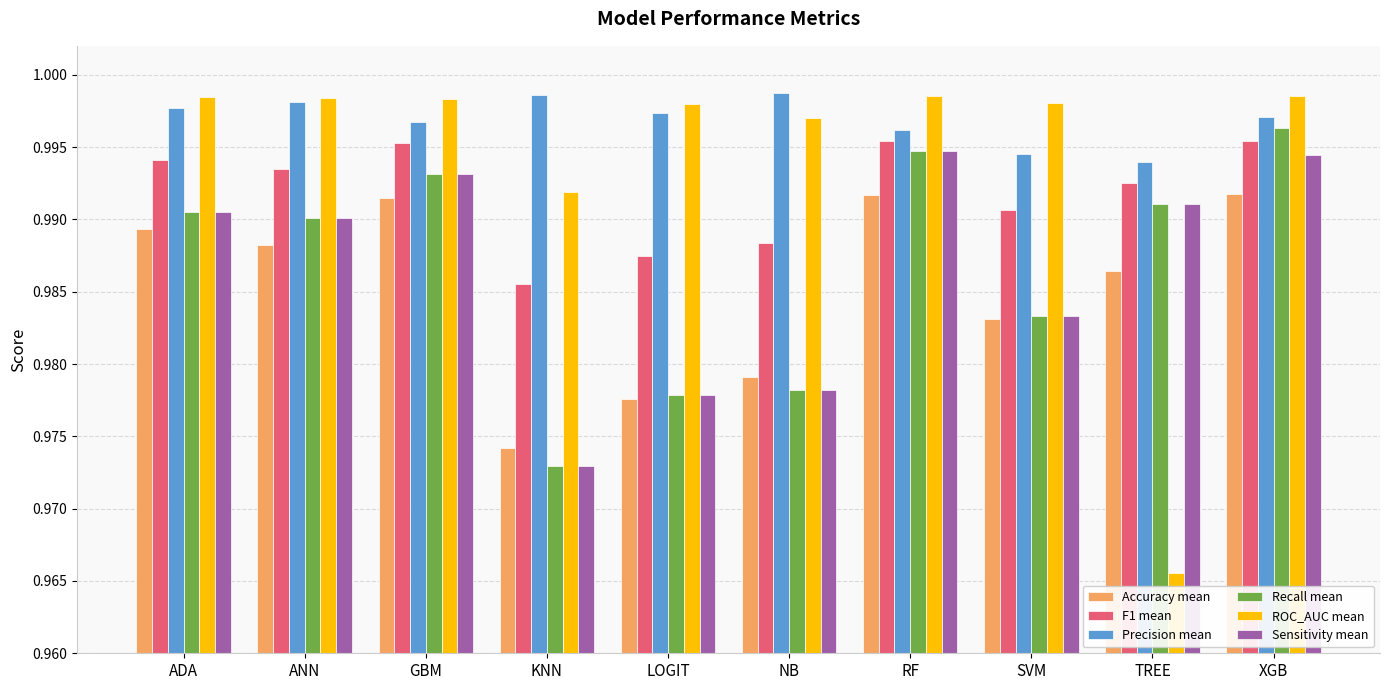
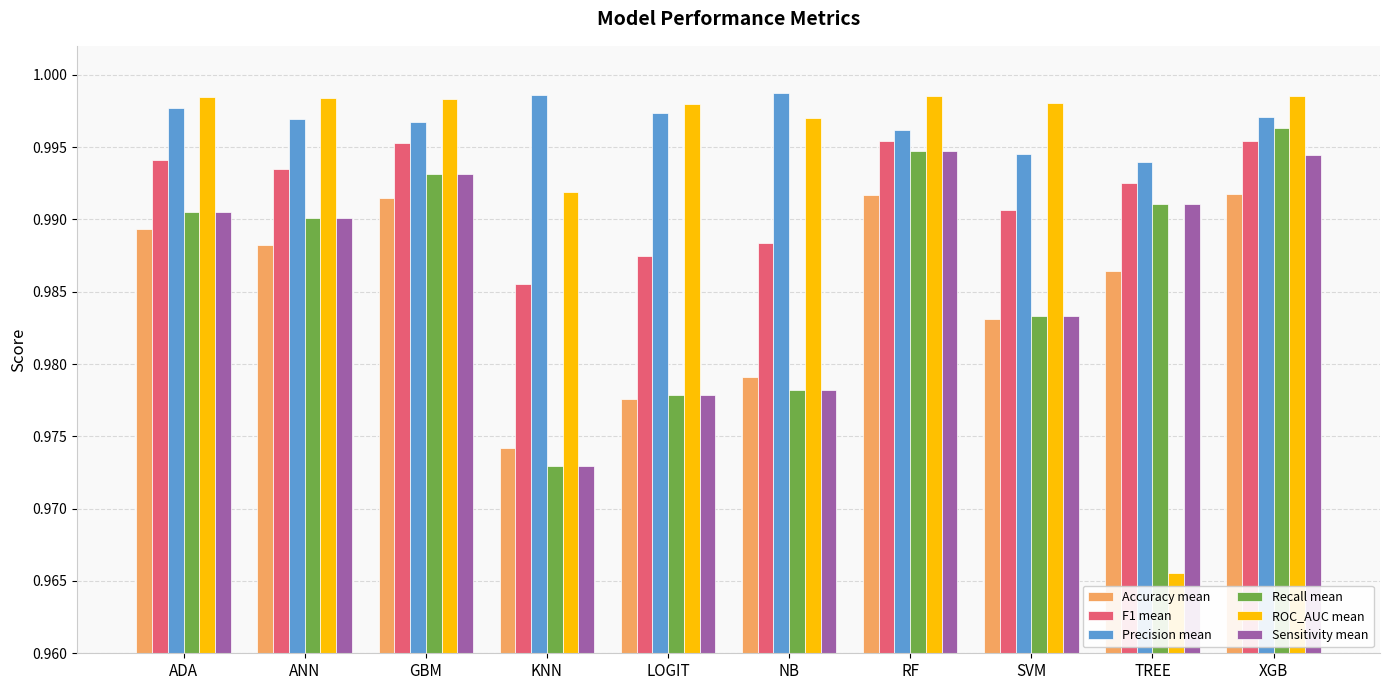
Precision mean, ANN: 0.9981 -> 0.9969
